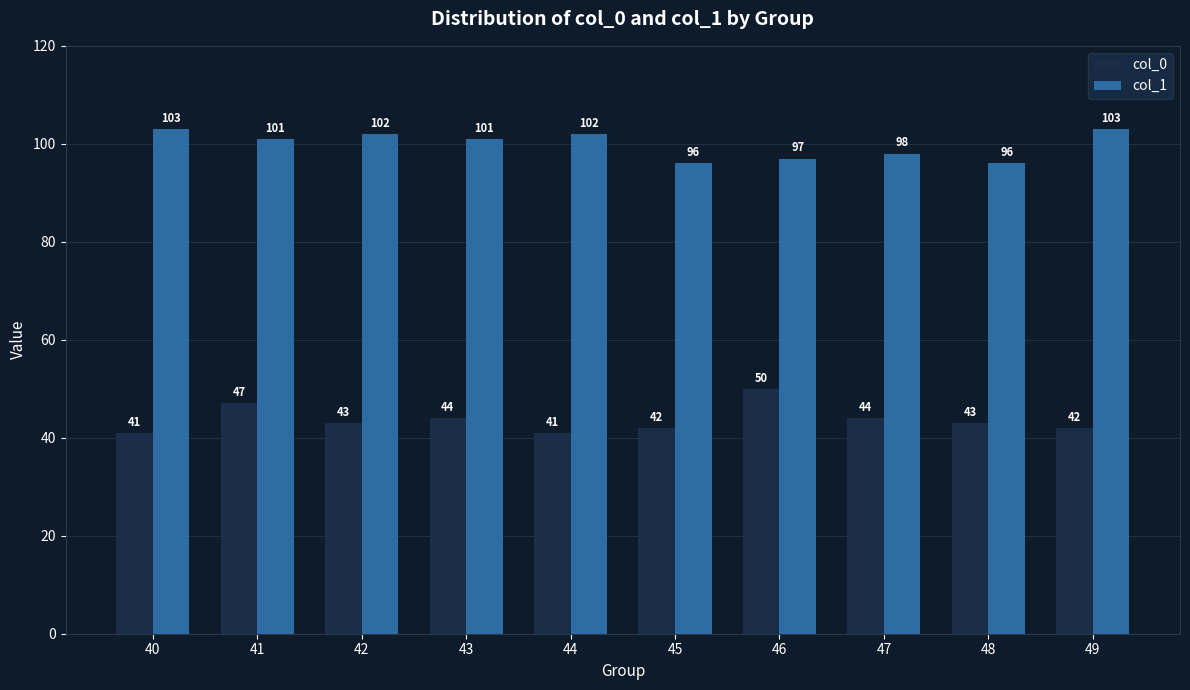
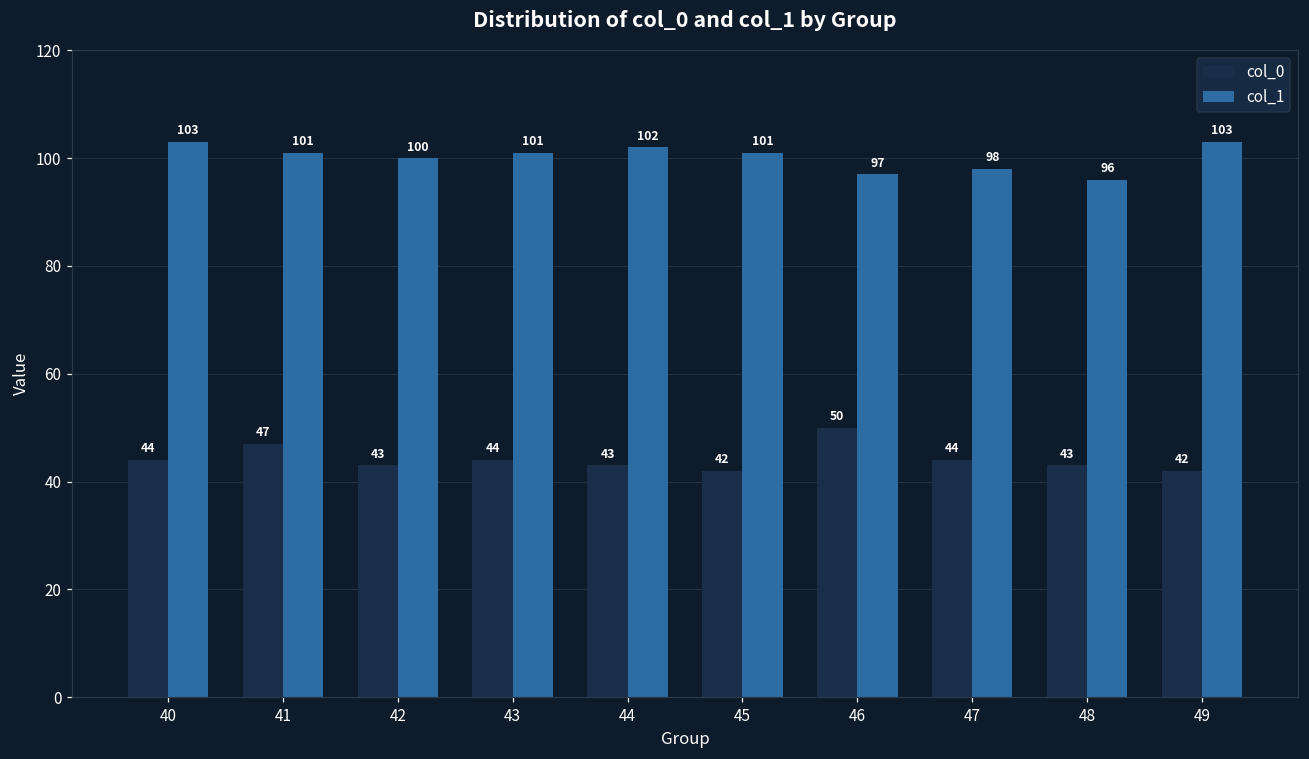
col_0, 40: 41 -> 44
col_1, 42: 102 -> 100
col_0, 44: 41 -> 43
col_1, 45: 96 -> 101
